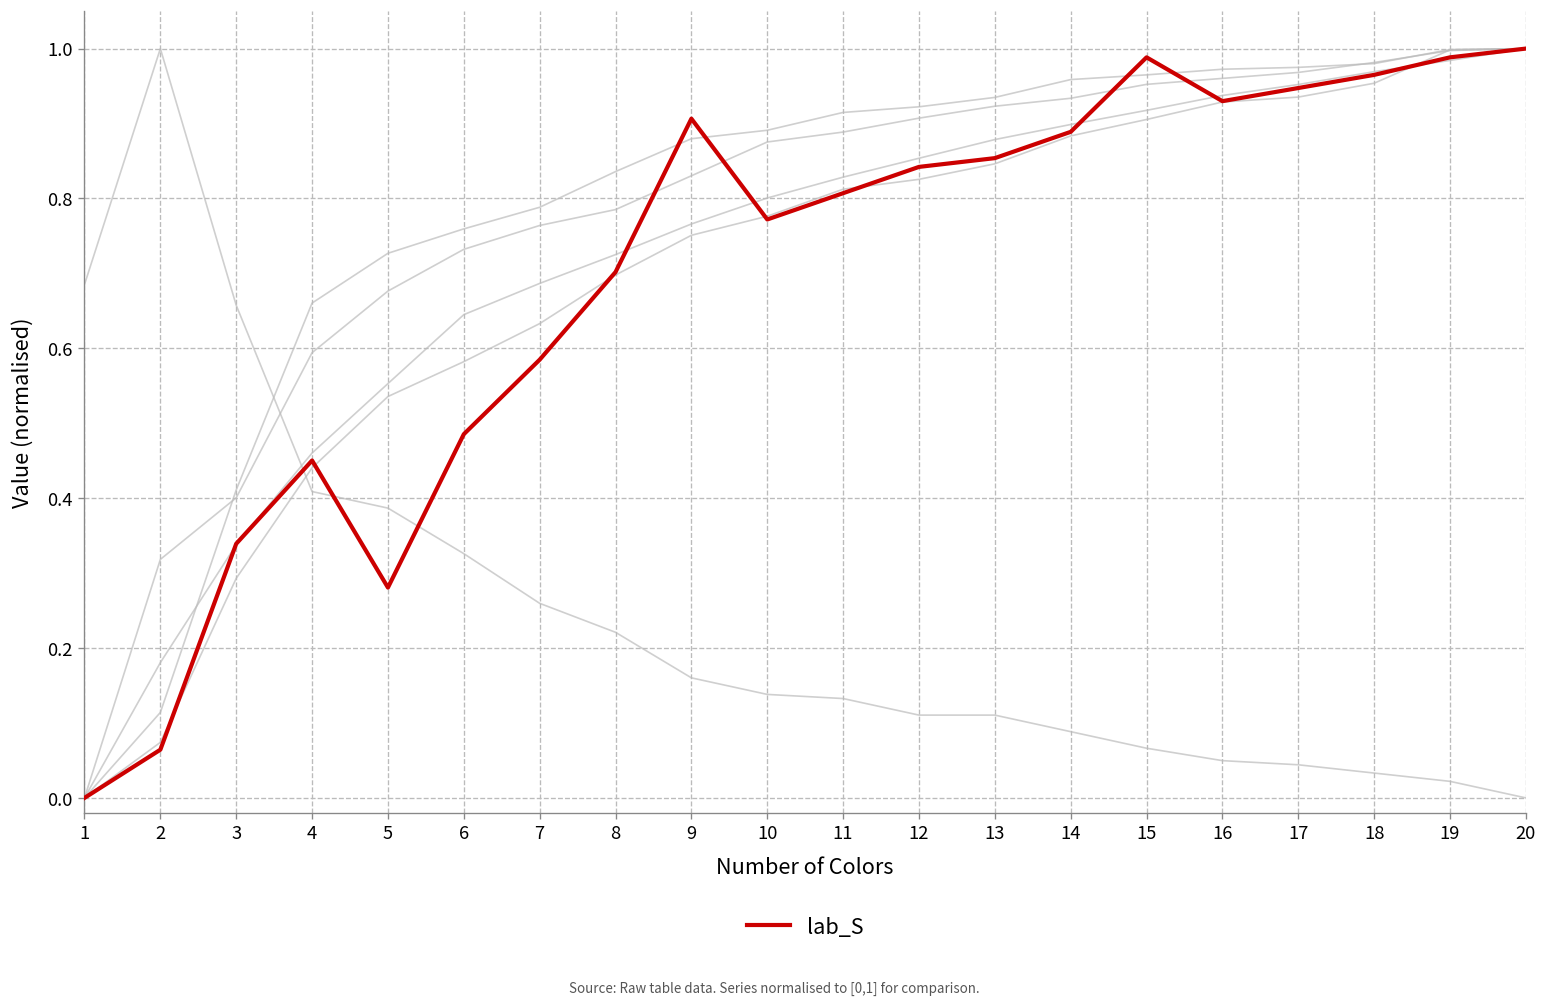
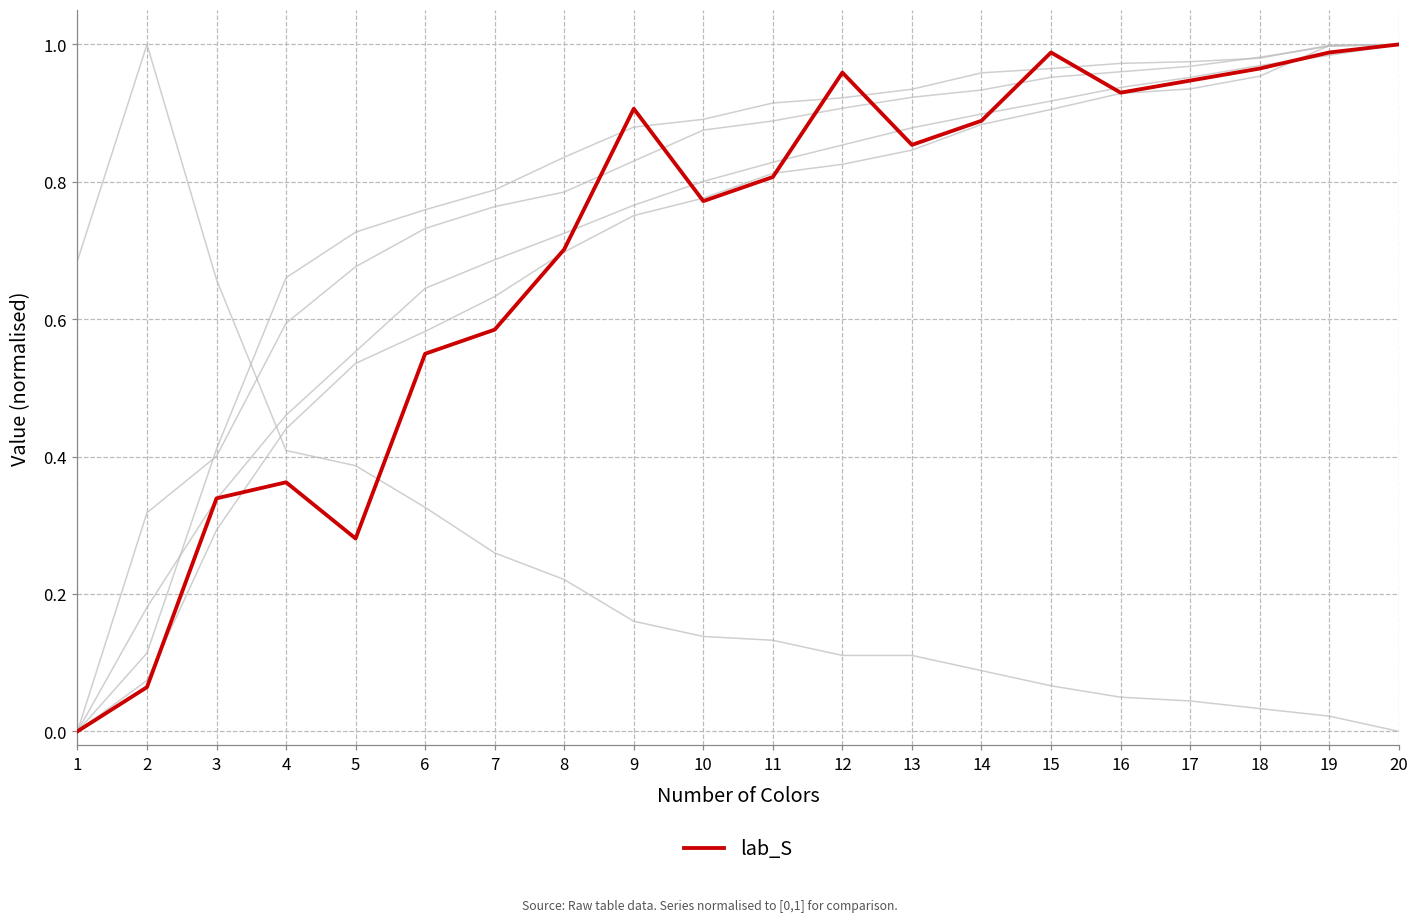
lab_S, 4: 0.45 -> 0.36
lab_S, 6: 0.49 -> 0.55
lab_S, 12: 0.84 -> 0.96
